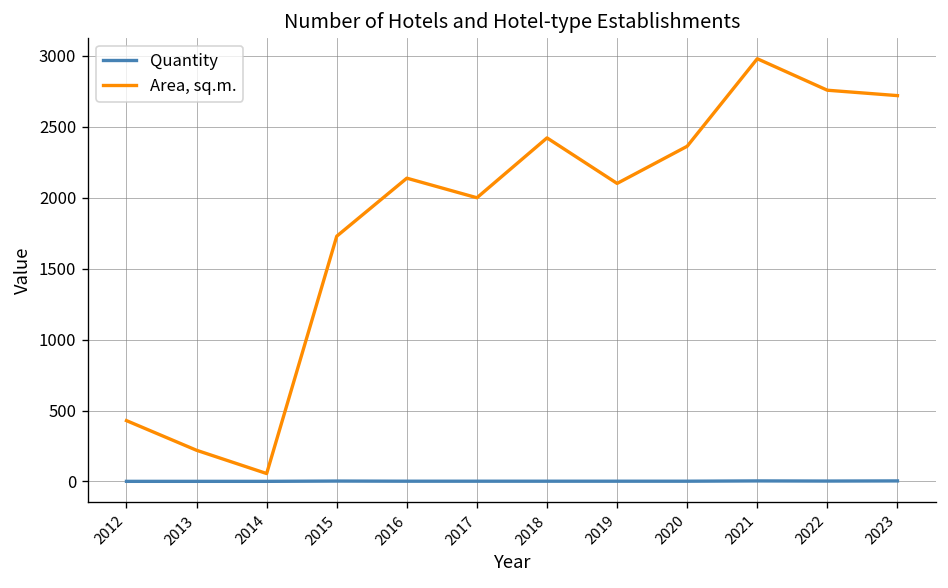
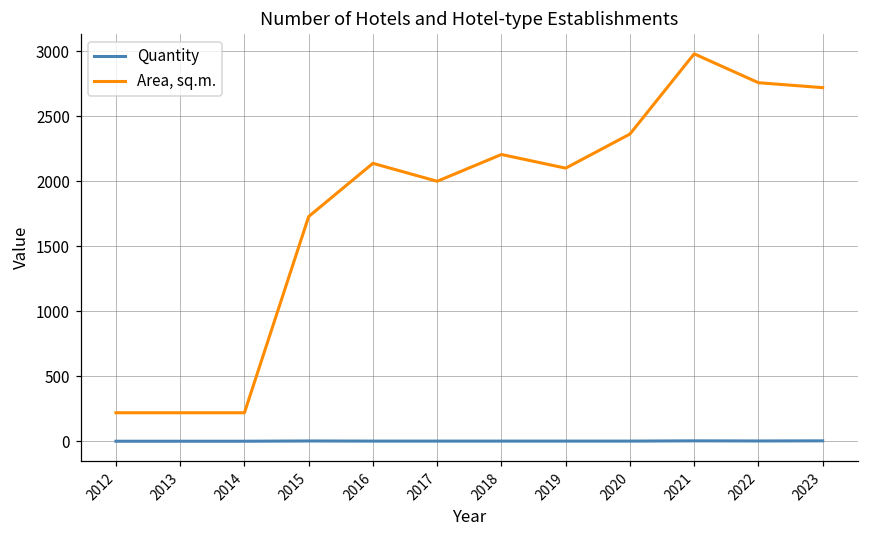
Area, sq.m., 2012: 430 -> 220
Area, sq.m., 2014: 60 -> 220
Area, sq.m., 2018: 2420 -> 2210
